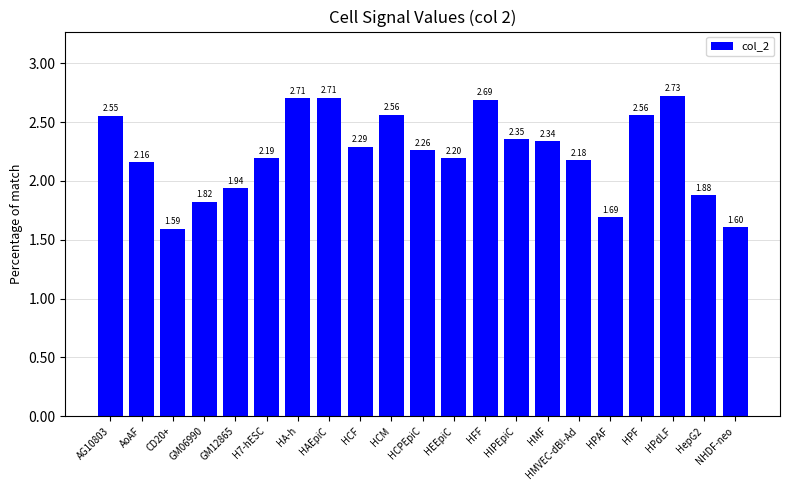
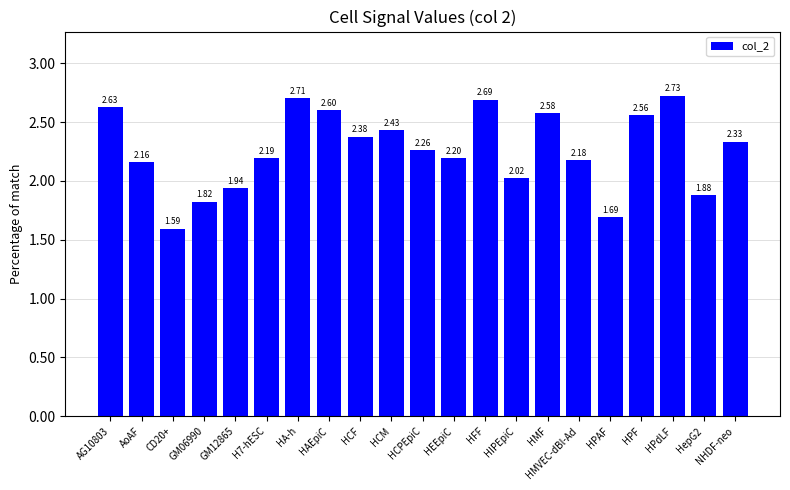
AG10803: 2.55 -> 2.63
HAEpiC: 2.71 -> 2.60
HCF: 2.29 -> 2.38
HCM: 2.56 -> 2.43
HIPEpiC: 2.35 -> 2.02
HMF: 2.34 -> 2.58
NHDF-neo: 1.60 -> 2.33
